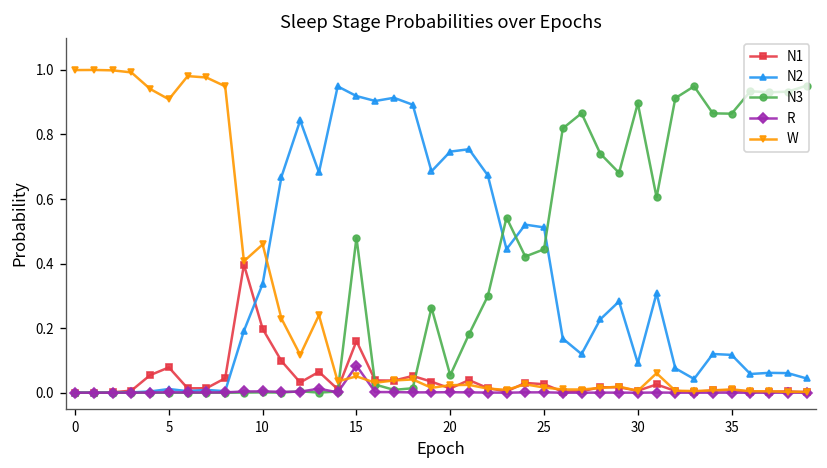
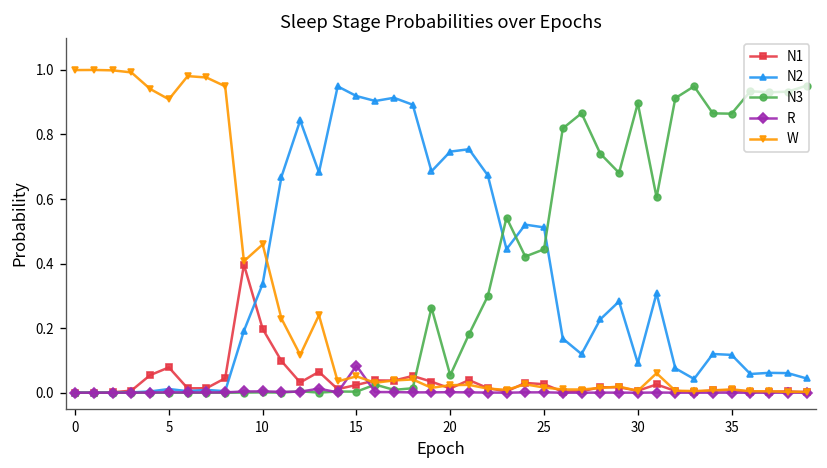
N1, 15: 0.16 -> 0.02
N3, 15: 0.48 -> 0.00
